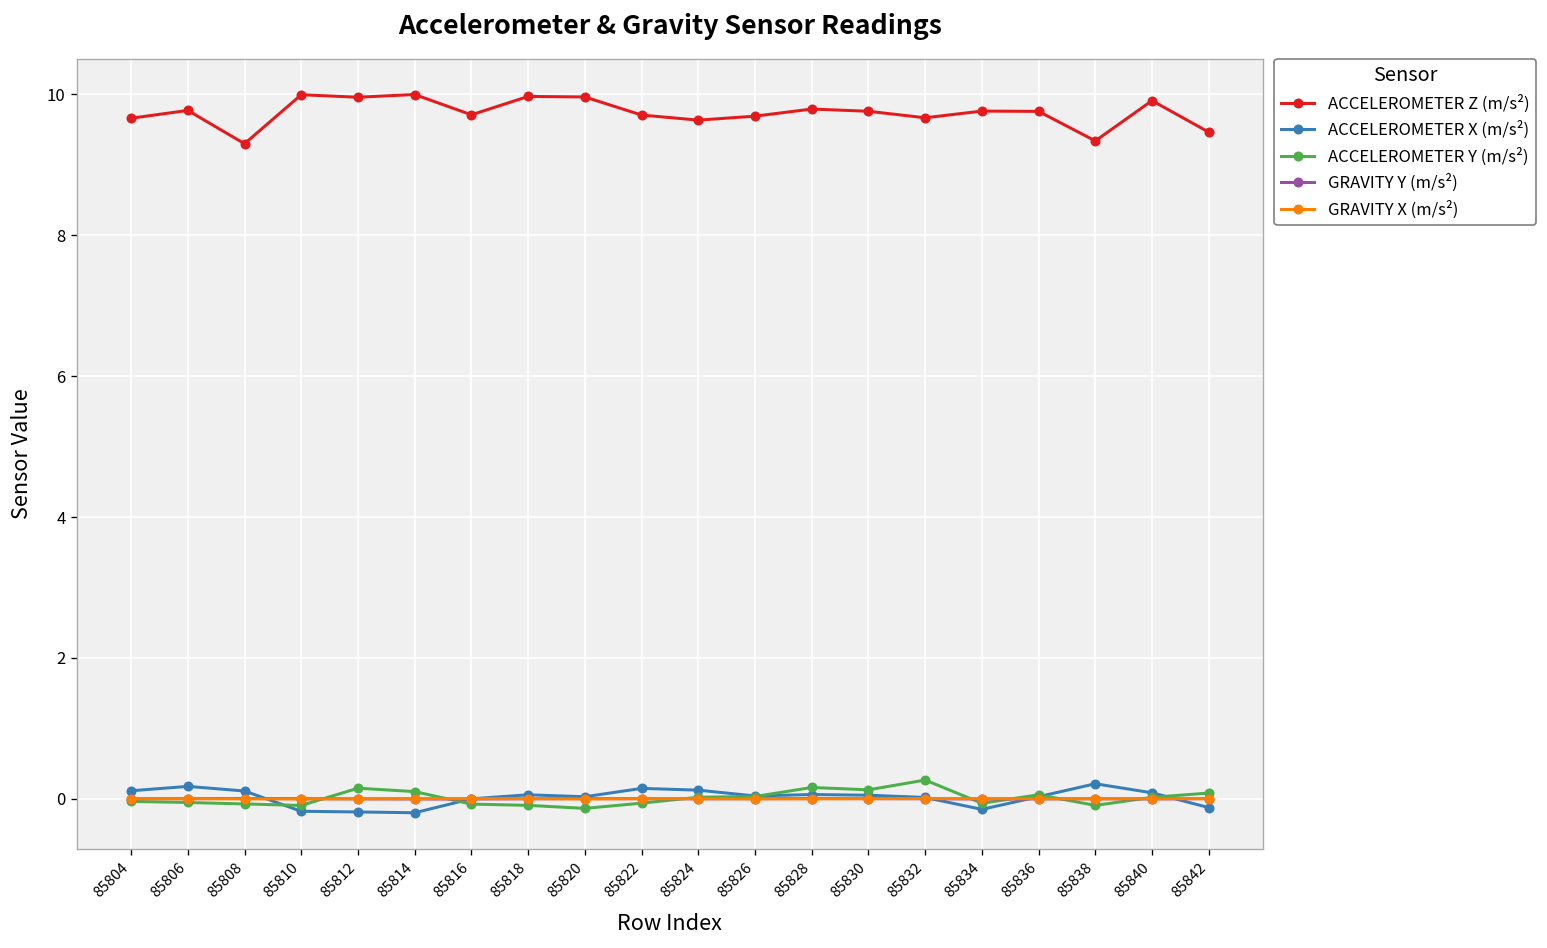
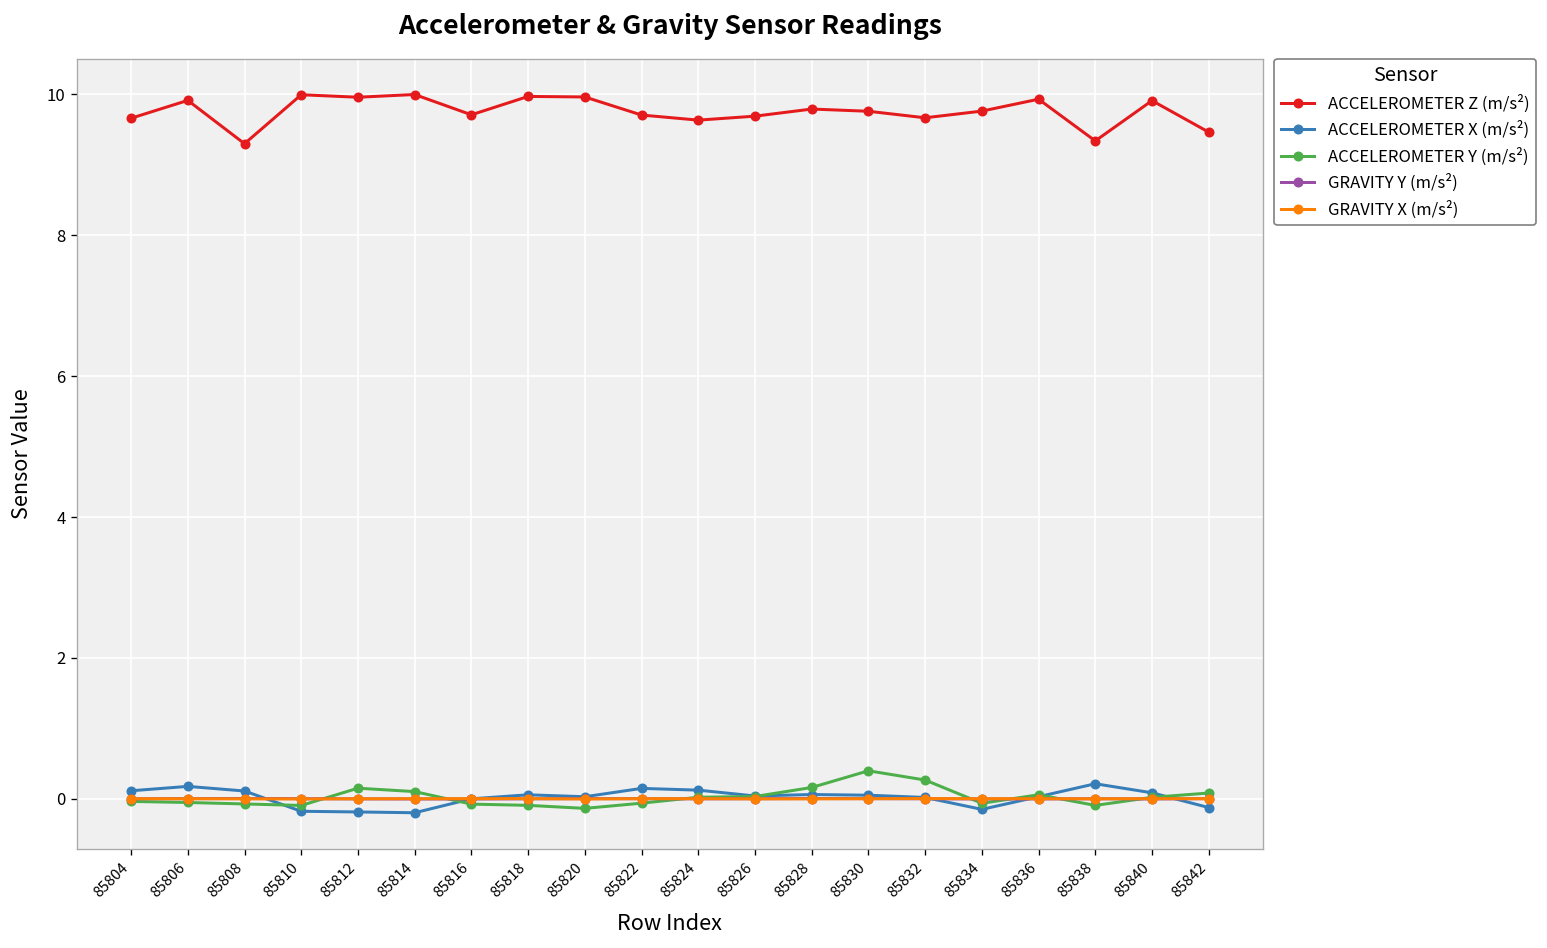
ACCELEROMETER Z (m/s²), 85806: 9.8 -> 9.9
ACCELEROMETER Y (m/s²), 85830: 0.1 -> 0.4
ACCELEROMETER Z (m/s²), 85836: 9.8 -> 9.9
